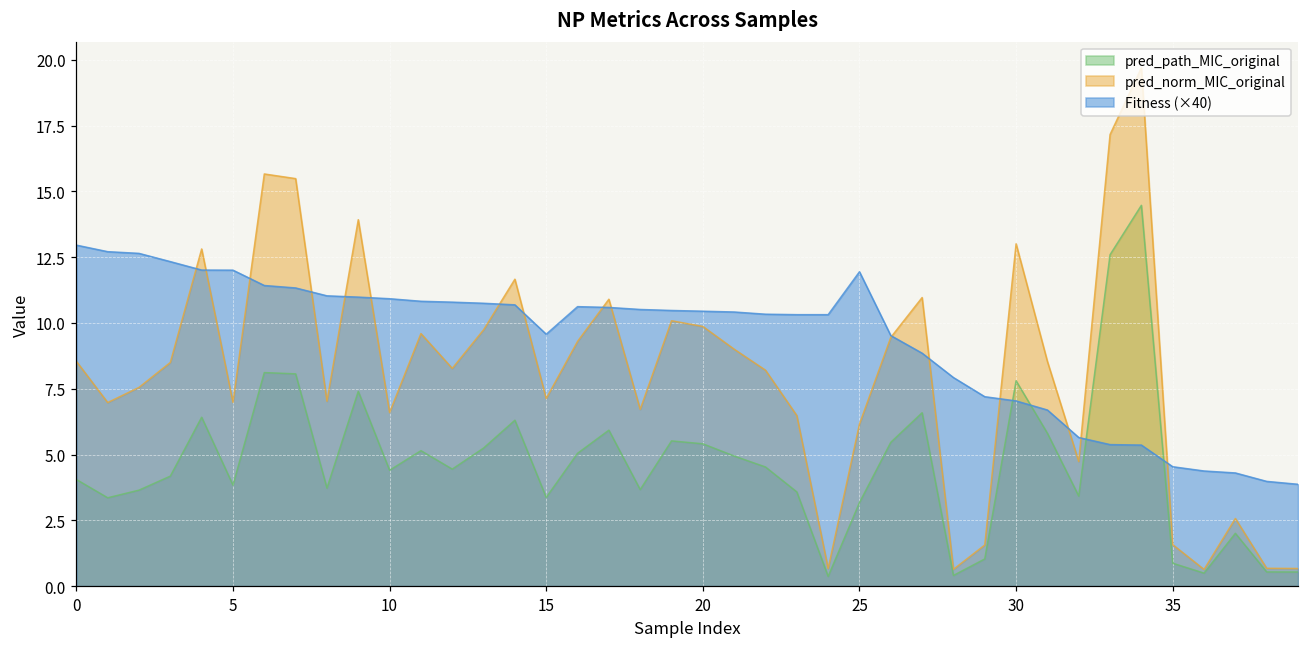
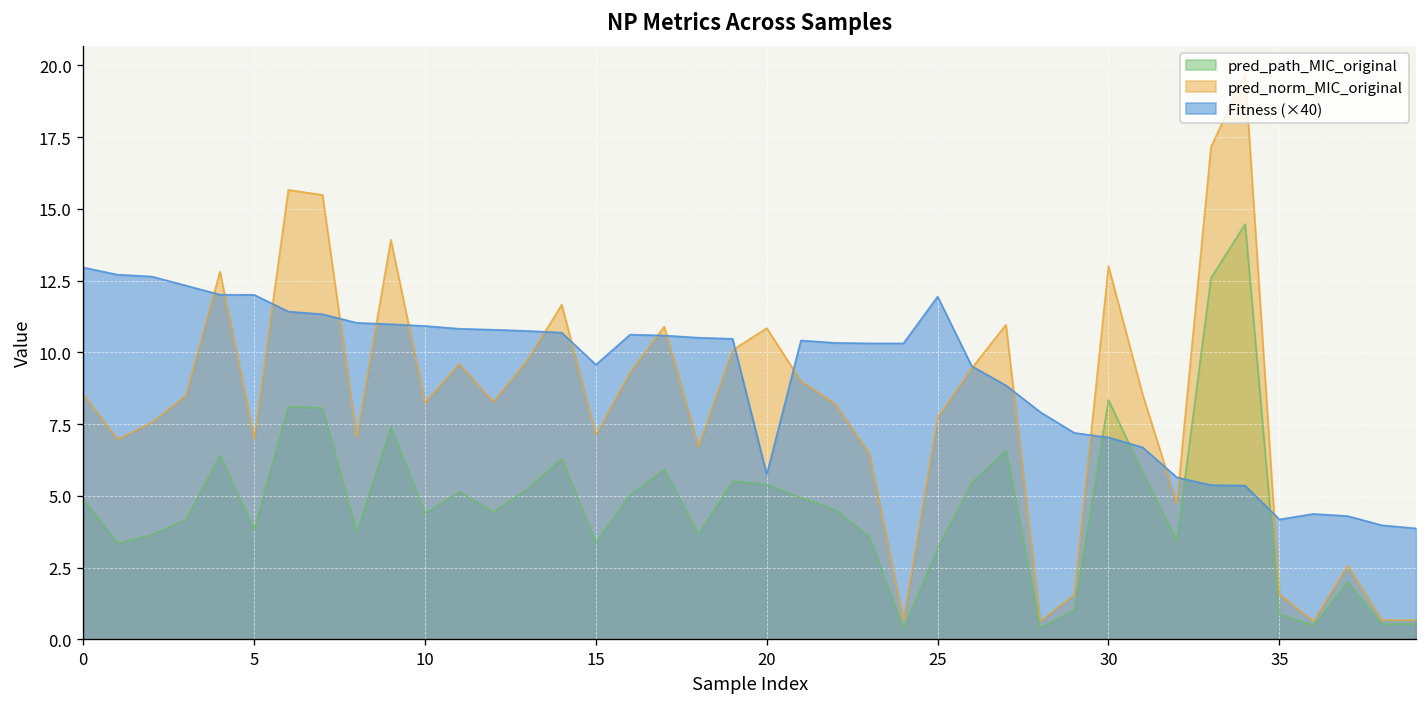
pred_path_MIC_original, 0: 4.1 -> 4.9
pred_norm_MIC_original, 10: 6.6 -> 8.3
pred_norm_MIC_original, 20: 9.9 -> 10.8
Fitness (×40), 20: 10.4 -> 5.7
pred_norm_MIC_original, 25: 6.2 -> 7.7
pred_path_MIC_original, 30: 7.8 -> 8.3
Fitness (×40), 35: 4.5 -> 4.2
